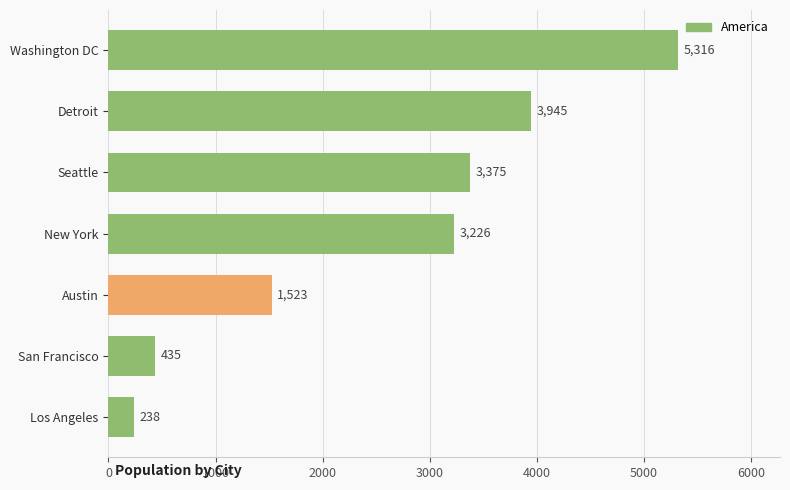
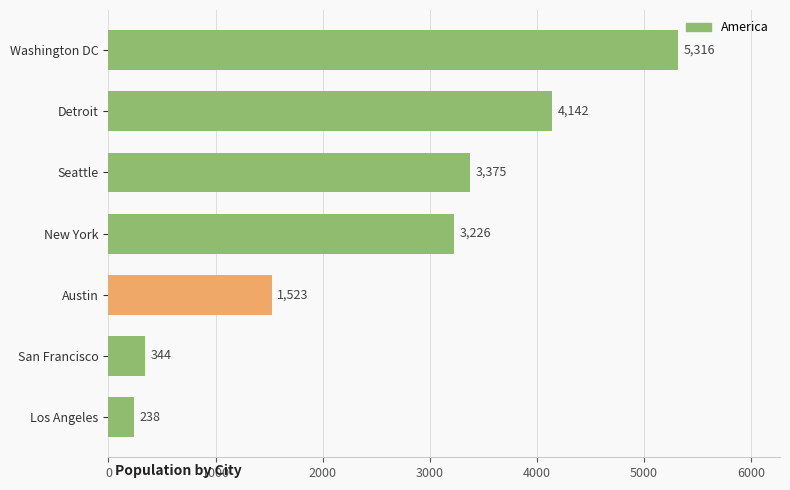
Detroit: 3,945 -> 4,142
San Francisco: 435 -> 344
